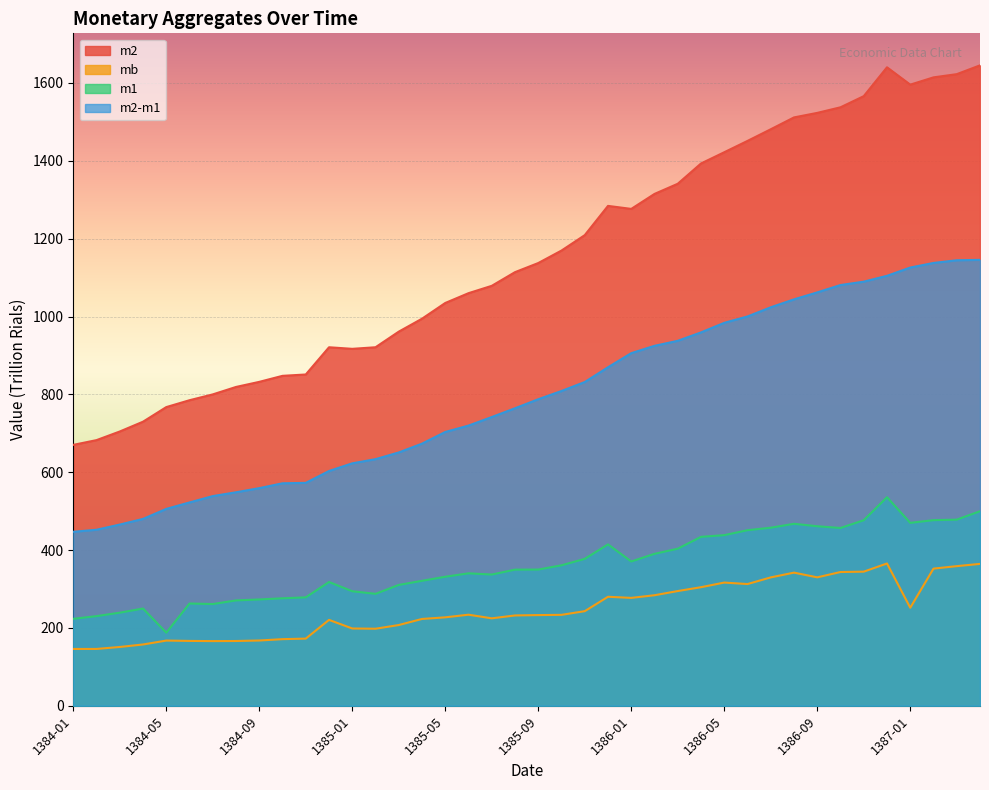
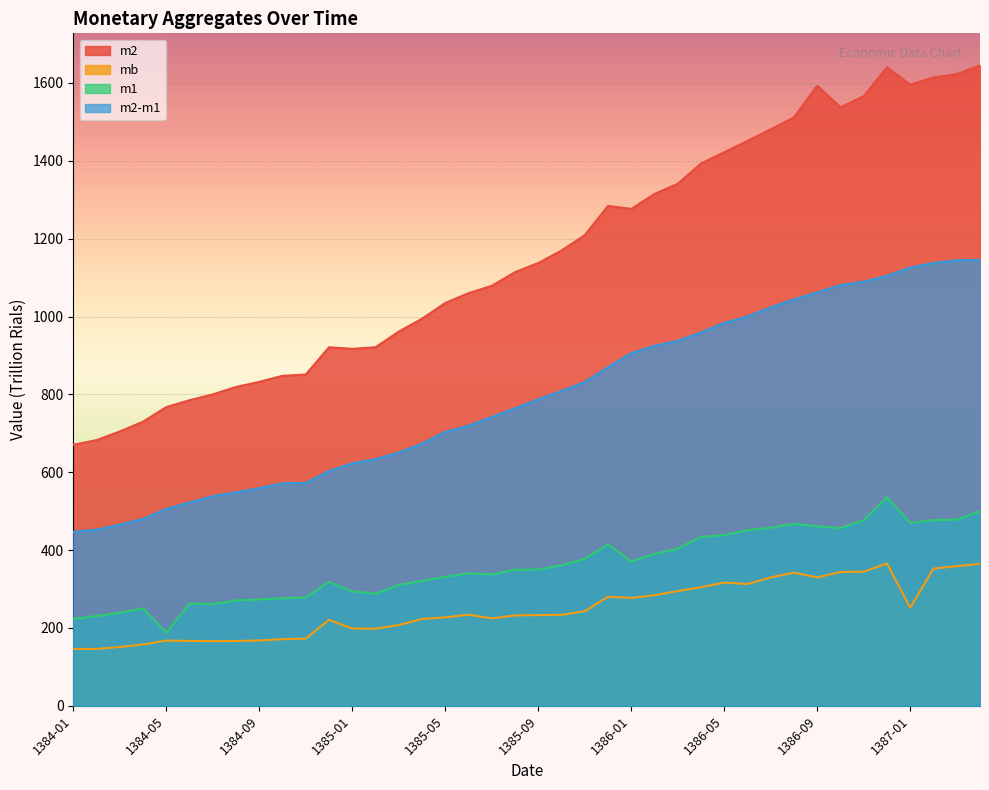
m2, 1386-09: 1520 -> 1590
